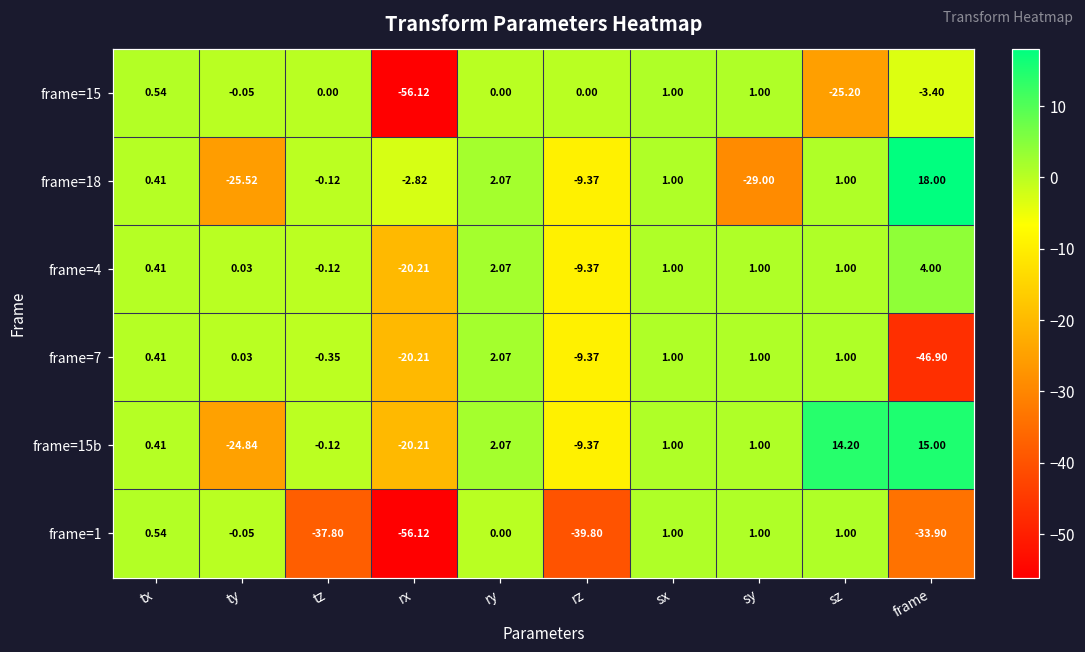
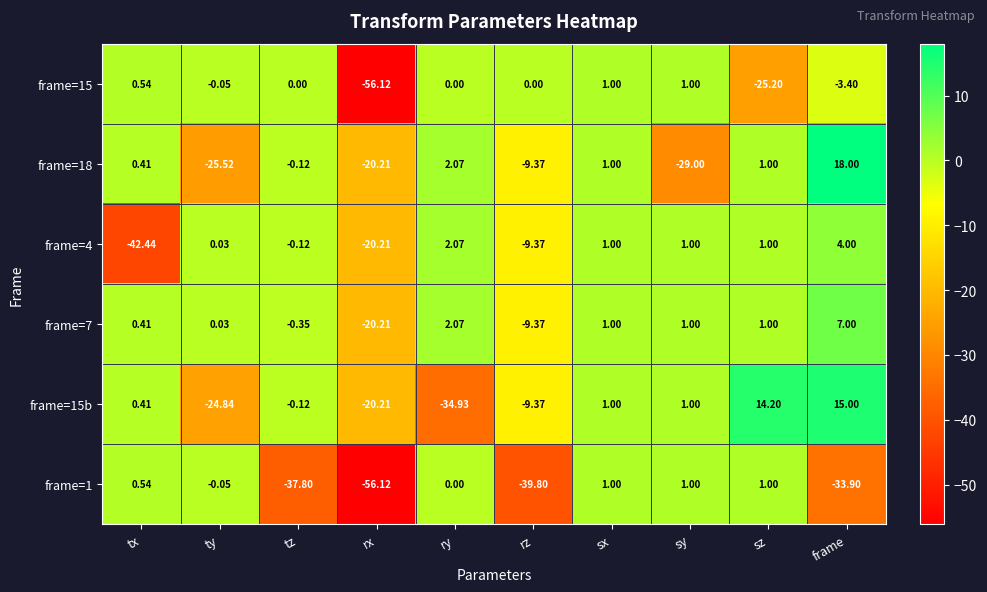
frame=18, rx: -2.82 -> -20.21
frame=4, tx: 0.41 -> -42.44
frame=7, frame: -46.90 -> 7.00
frame=15b, ry: 2.07 -> -34.93
